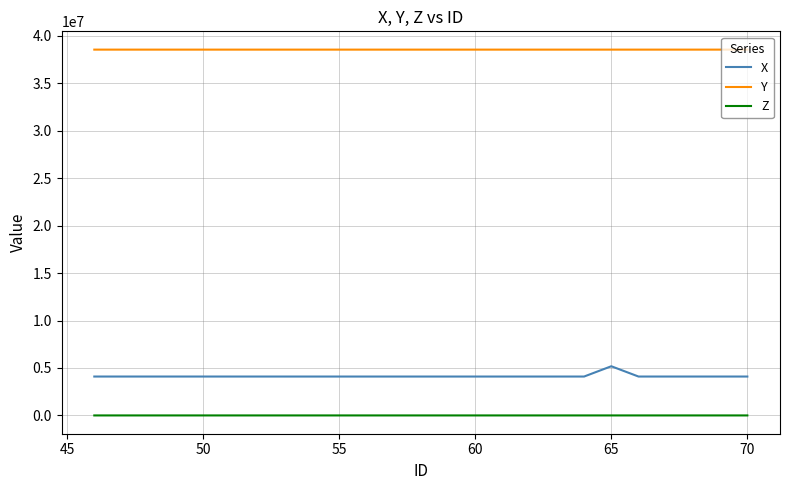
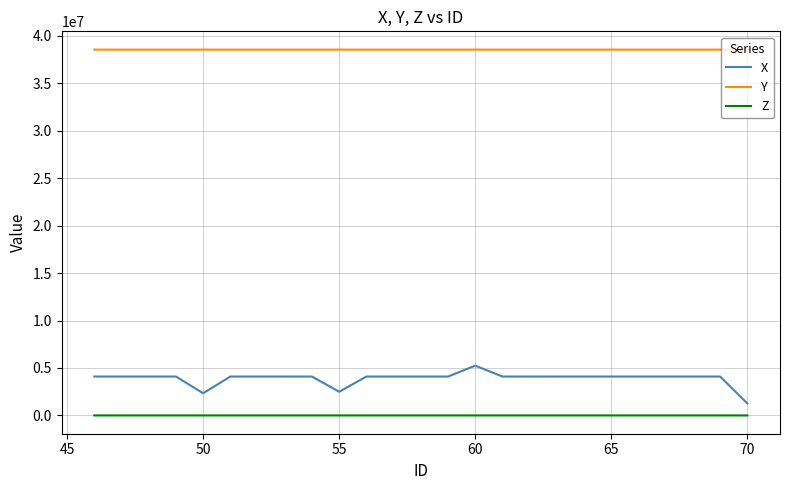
X, 50: 4000000 -> 2000000
X, 55: 4000000 -> 2000000
X, 60: 4000000 -> 5000000
X, 65: 5000000 -> 4000000
X, 70: 4000000 -> 1000000
